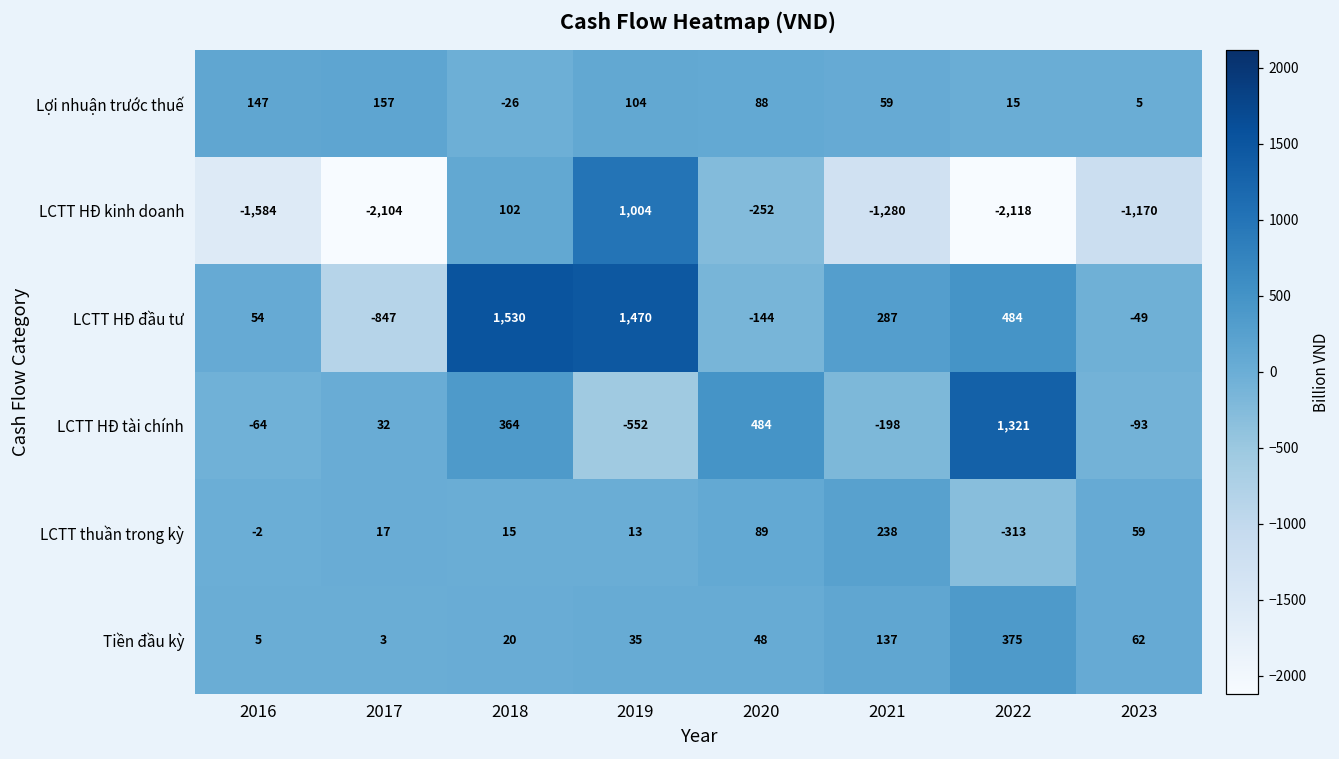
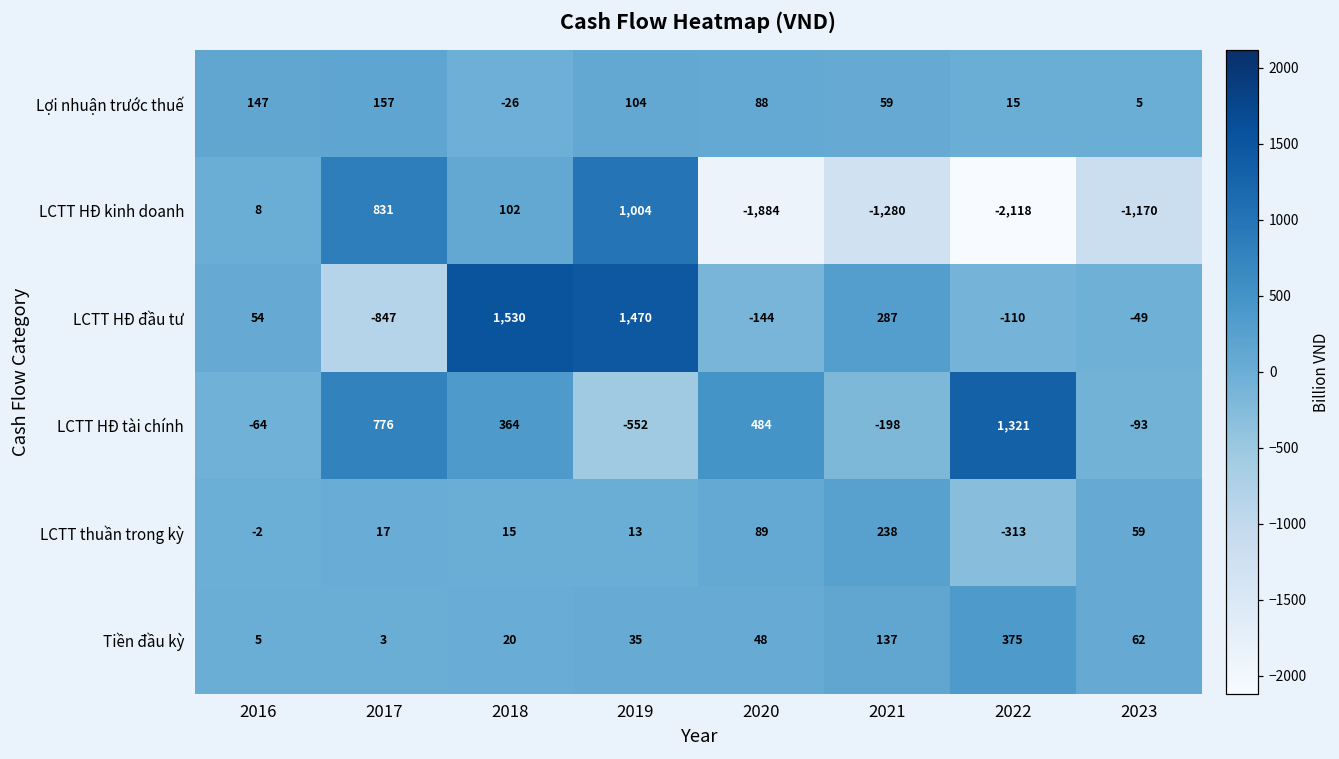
LCTT HĐ kinh doanh, 2016: -1,584 -> 8
LCTT HĐ kinh doanh, 2017: -2,104 -> 831
LCTT HĐ kinh doanh, 2020: -252 -> -1,884
LCTT HĐ đầu tư, 2022: 484 -> -110
LCTT HĐ tài chính, 2017: 32 -> 776
